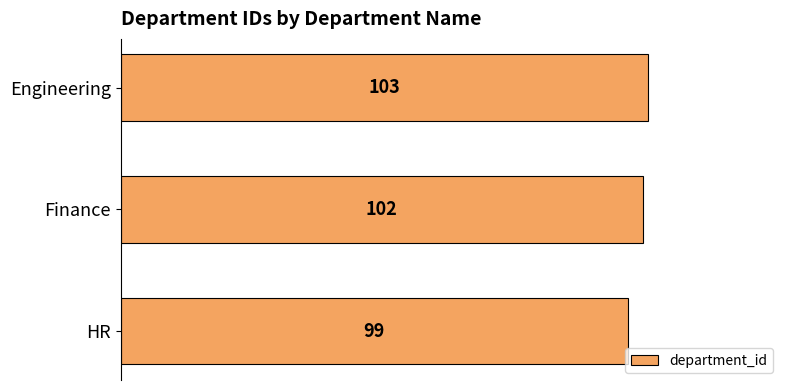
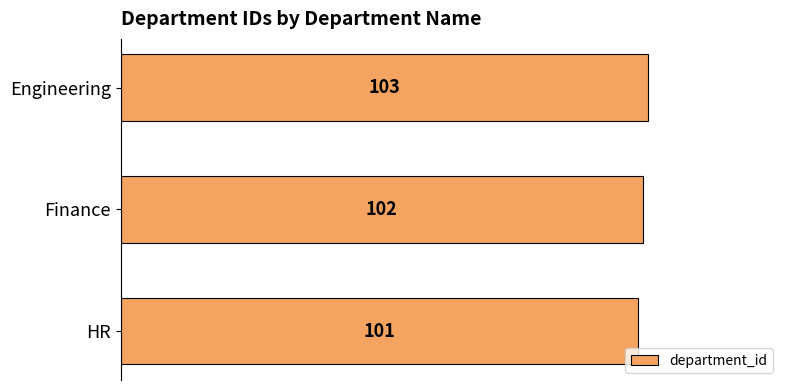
HR: 99 -> 101
